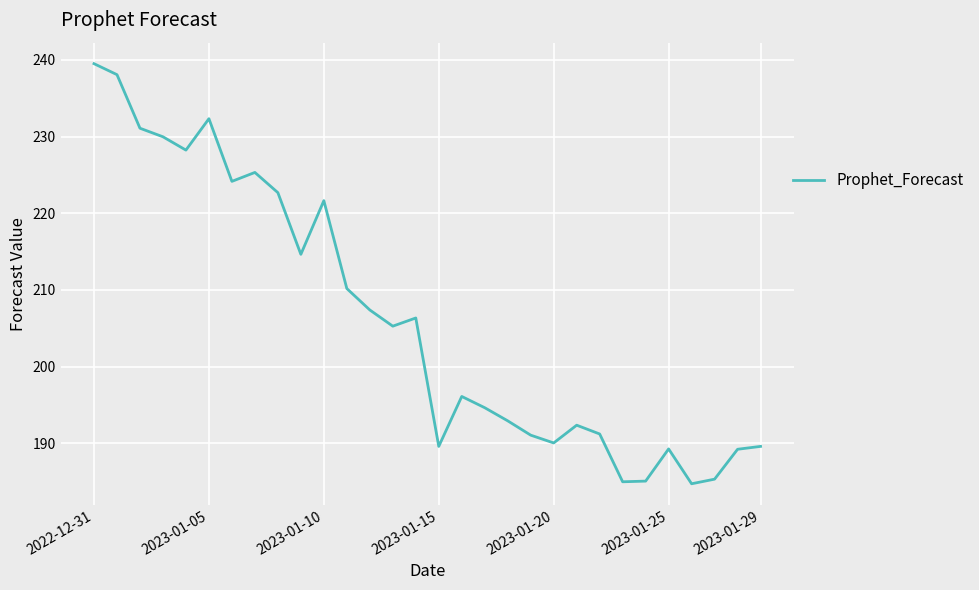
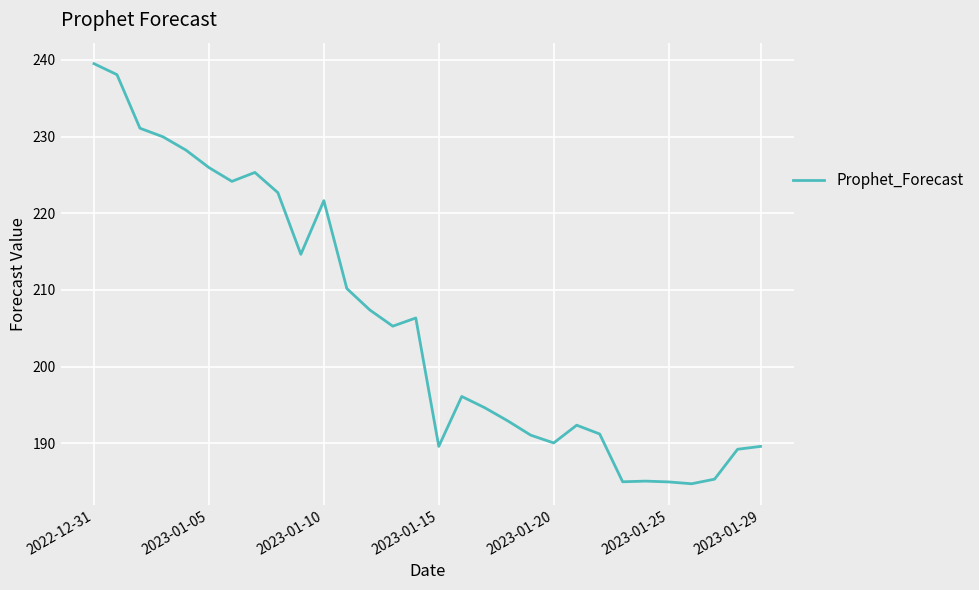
2023-01-05: 232 -> 226
2023-01-25: 189 -> 185
